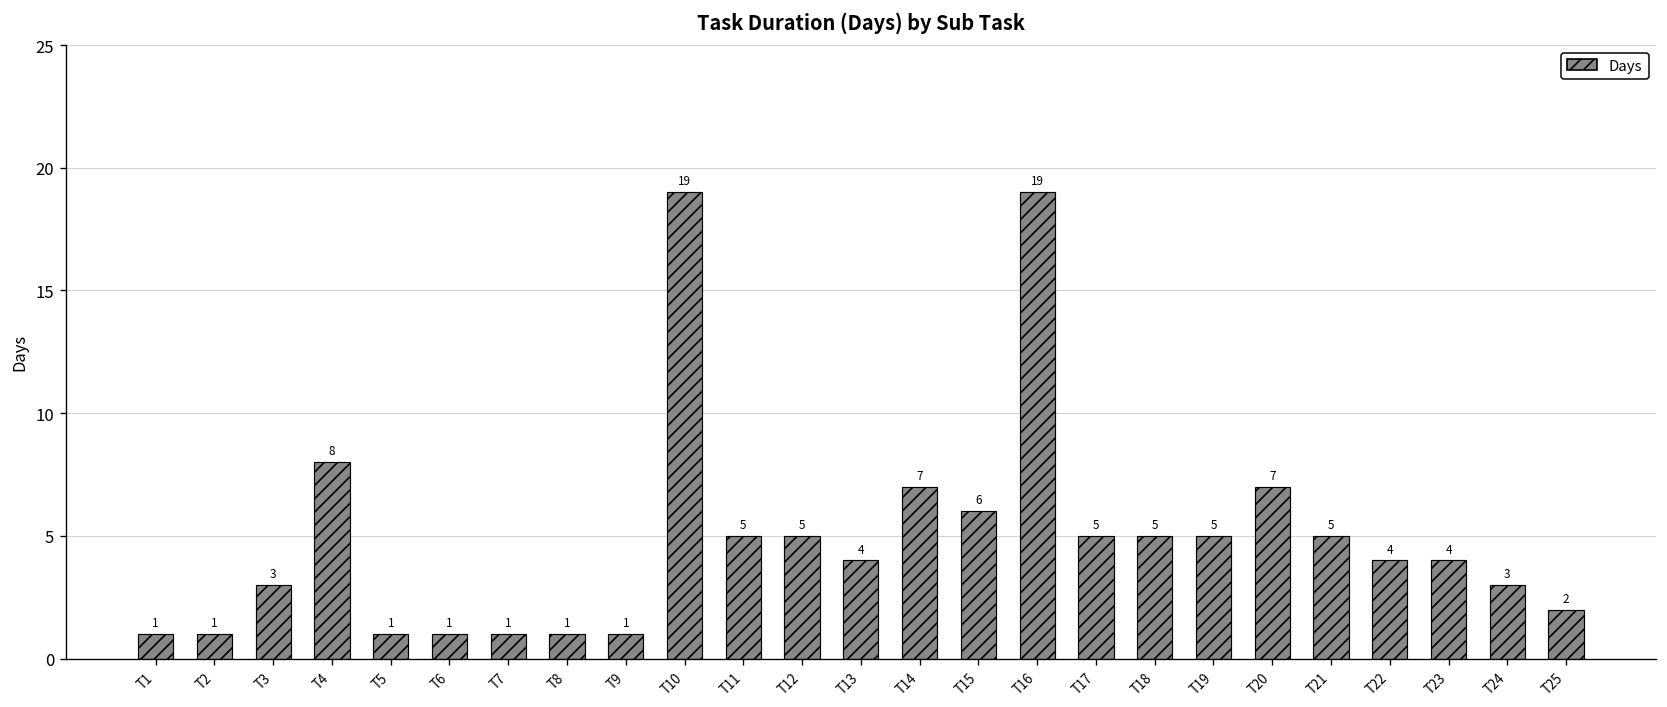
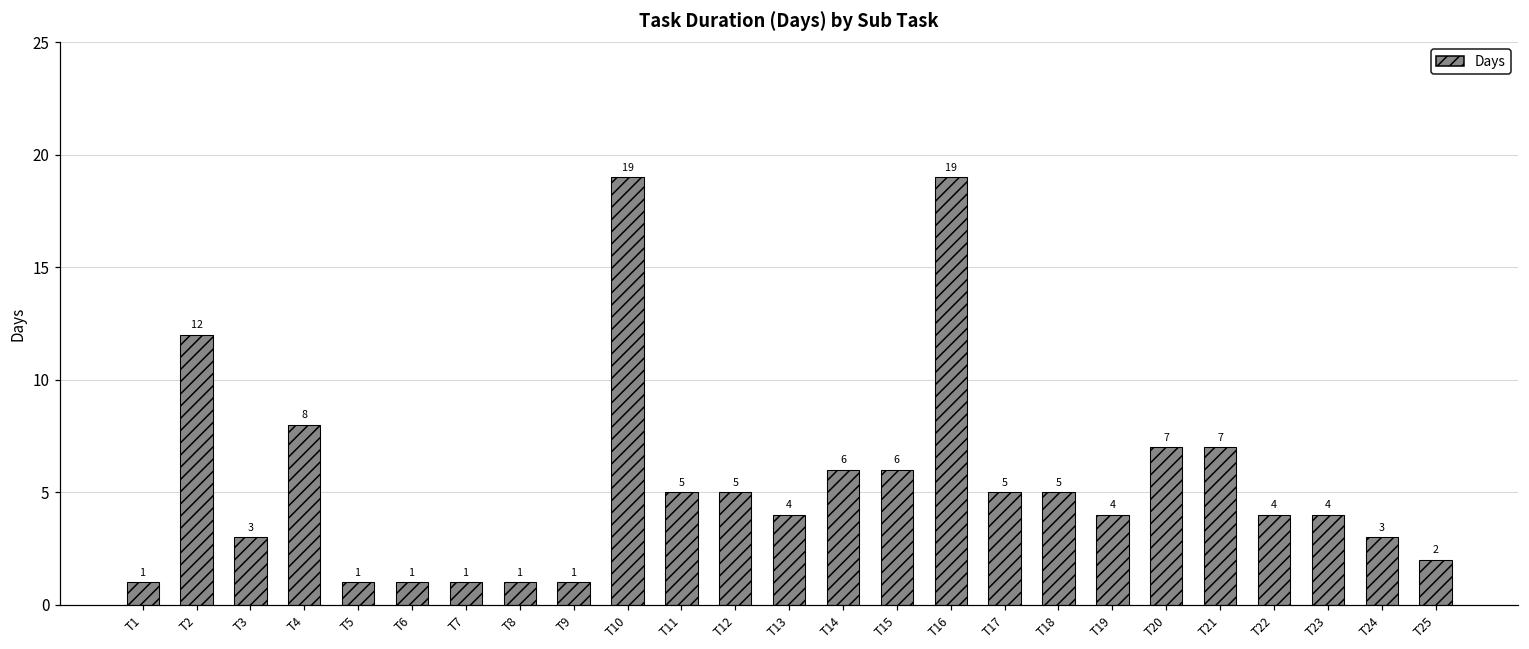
T2: 1 -> 12
T14: 7 -> 6
T19: 5 -> 4
T21: 5 -> 7
